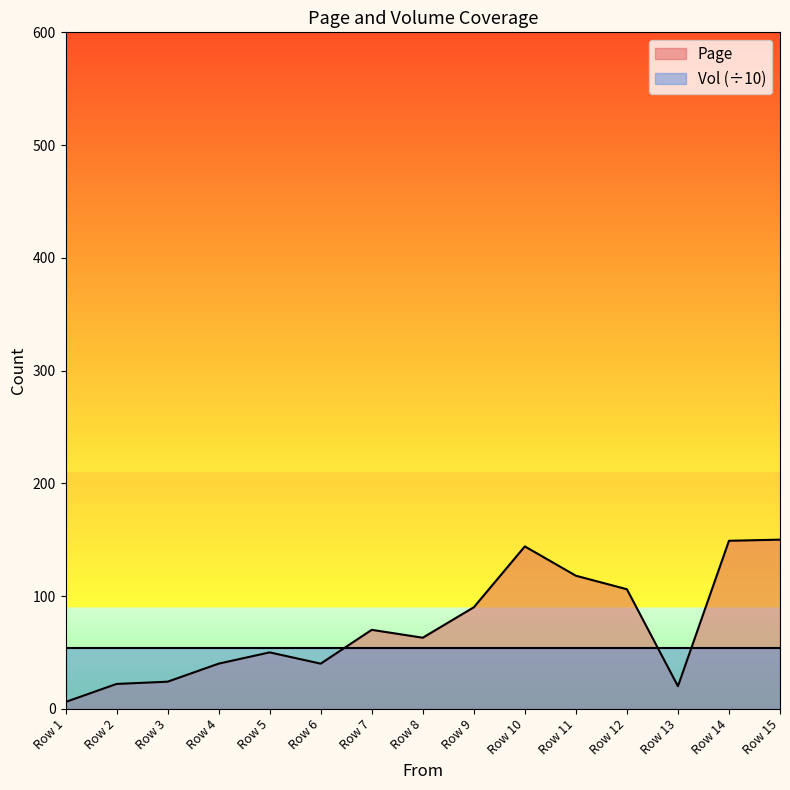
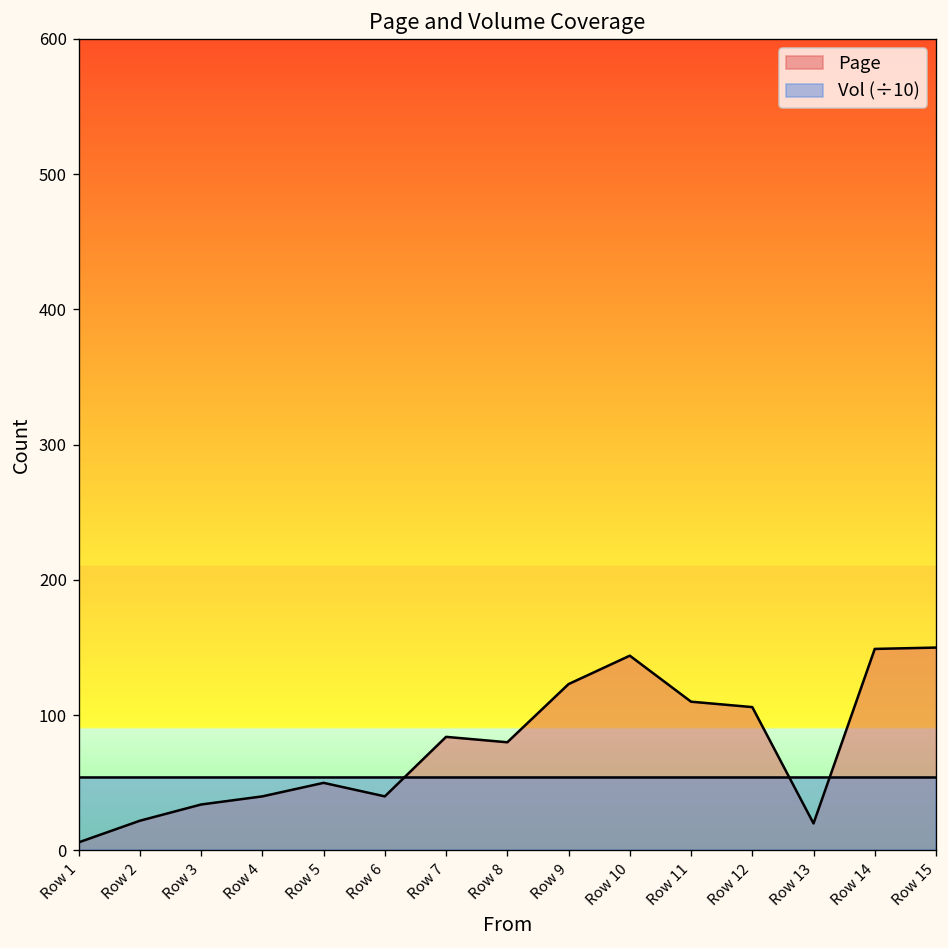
Page, Row 3: 24 -> 34
Page, Row 7: 70 -> 84
Page, Row 8: 63 -> 80
Page, Row 9: 90 -> 123
Page, Row 11: 118 -> 110
